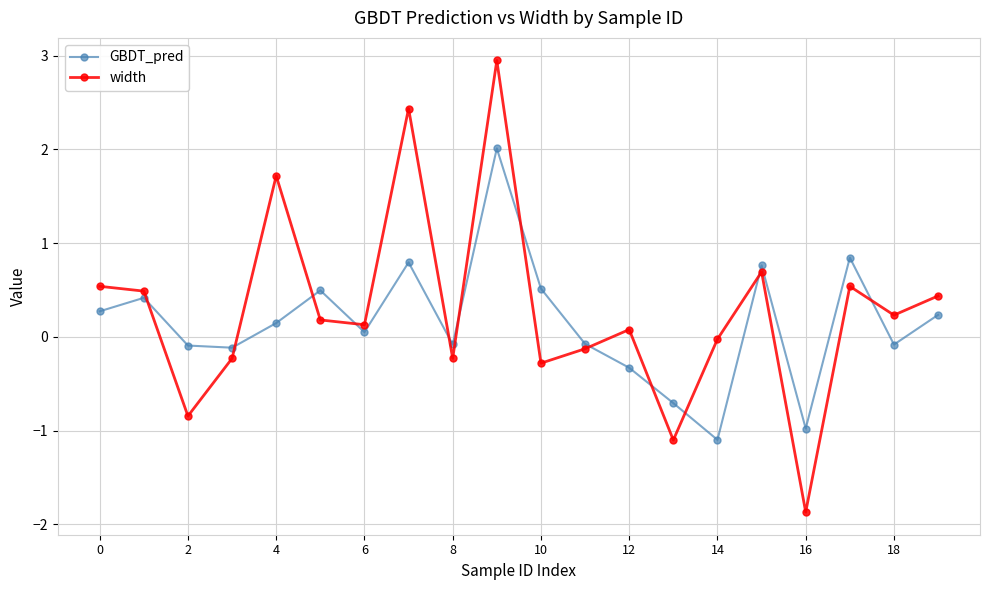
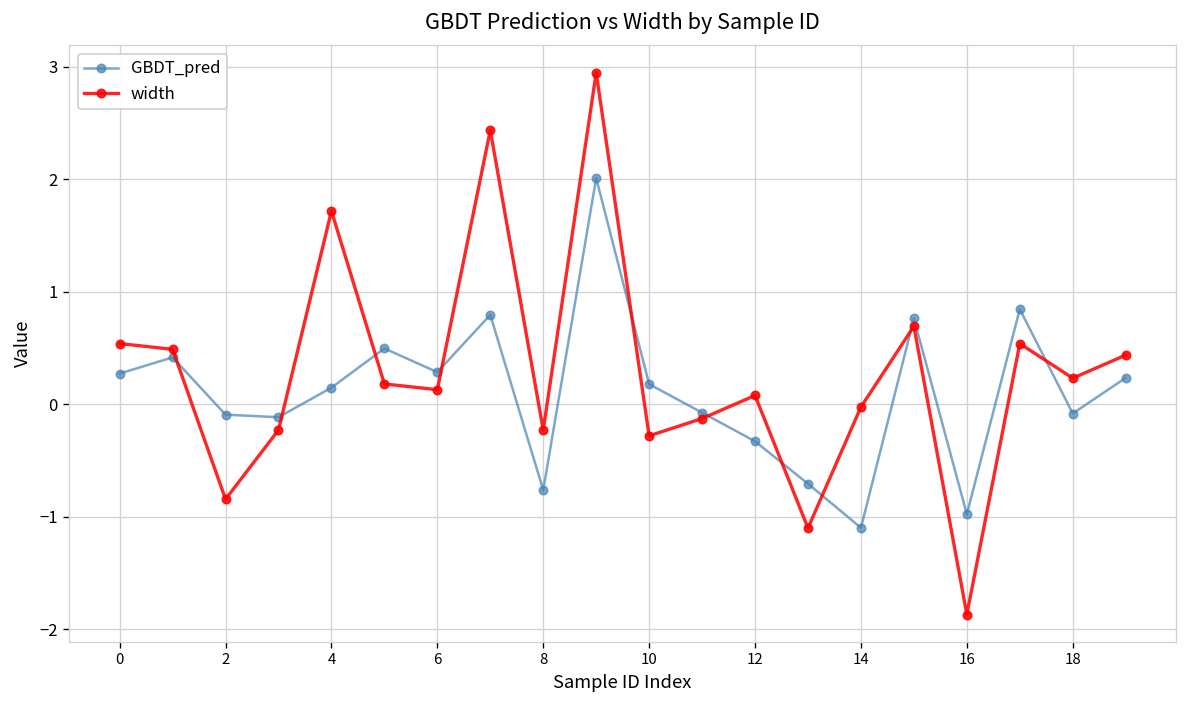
GBDT_pred, 6: 0.1 -> 0.3
GBDT_pred, 8: -0.1 -> -0.8
GBDT_pred, 10: 0.5 -> 0.2
